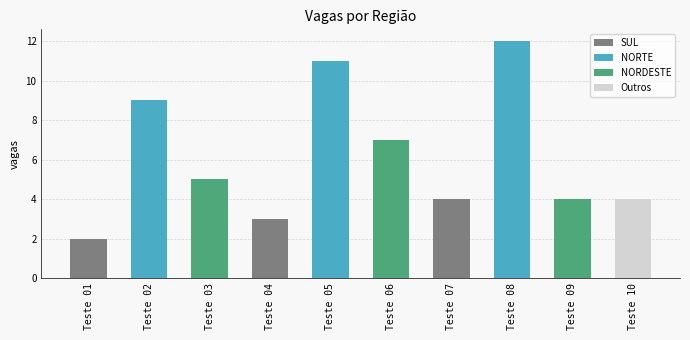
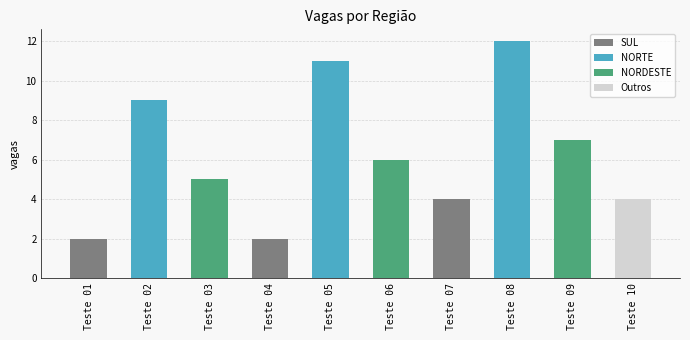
SUL, Teste 04: 3 -> 2
NORDESTE, Teste 06: 7 -> 6
NORDESTE, Teste 09: 4 -> 7
